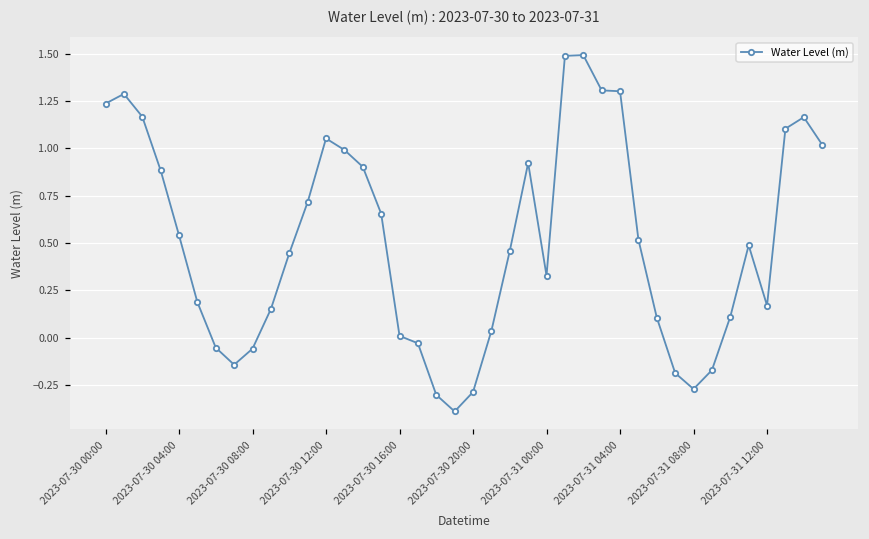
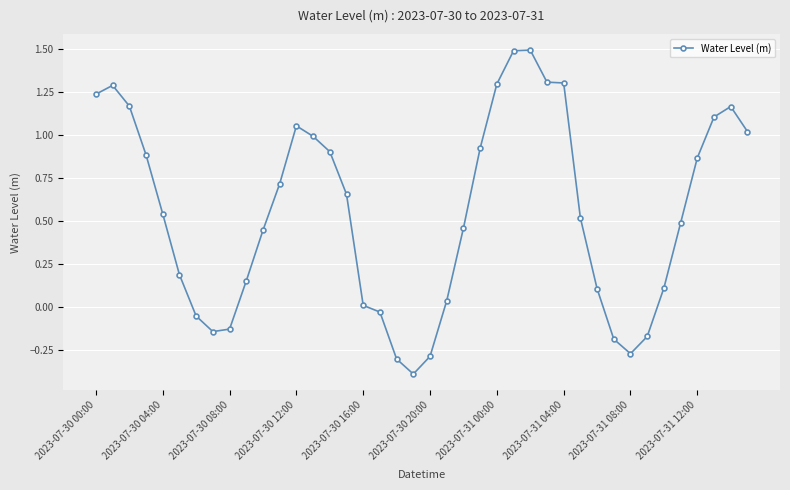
2023-07-30 08:00: -0.06 -> -0.13
2023-07-31 00:00: 0.33 -> 1.30
2023-07-31 12:00: 0.17 -> 0.87
